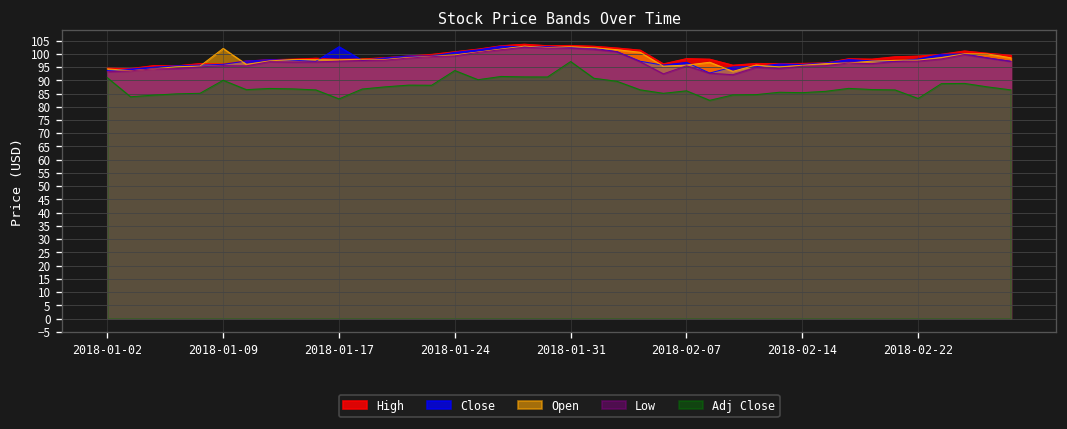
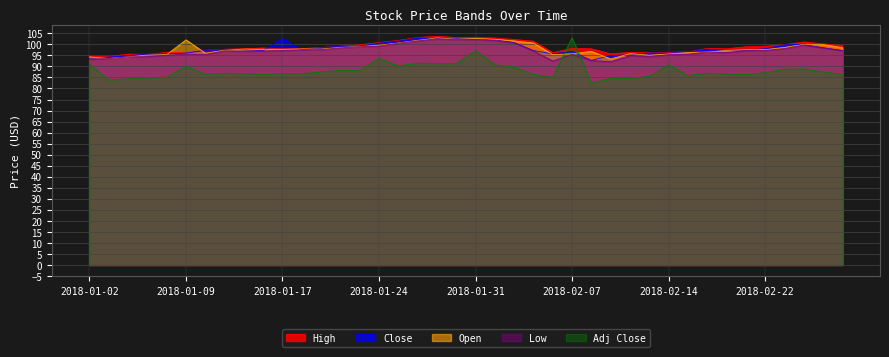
Adj Close, 2018-01-17: 83 -> 87
Adj Close, 2018-02-07: 86 -> 103
Adj Close, 2018-02-14: 85 -> 91
Adj Close, 2018-02-22: 83 -> 87
